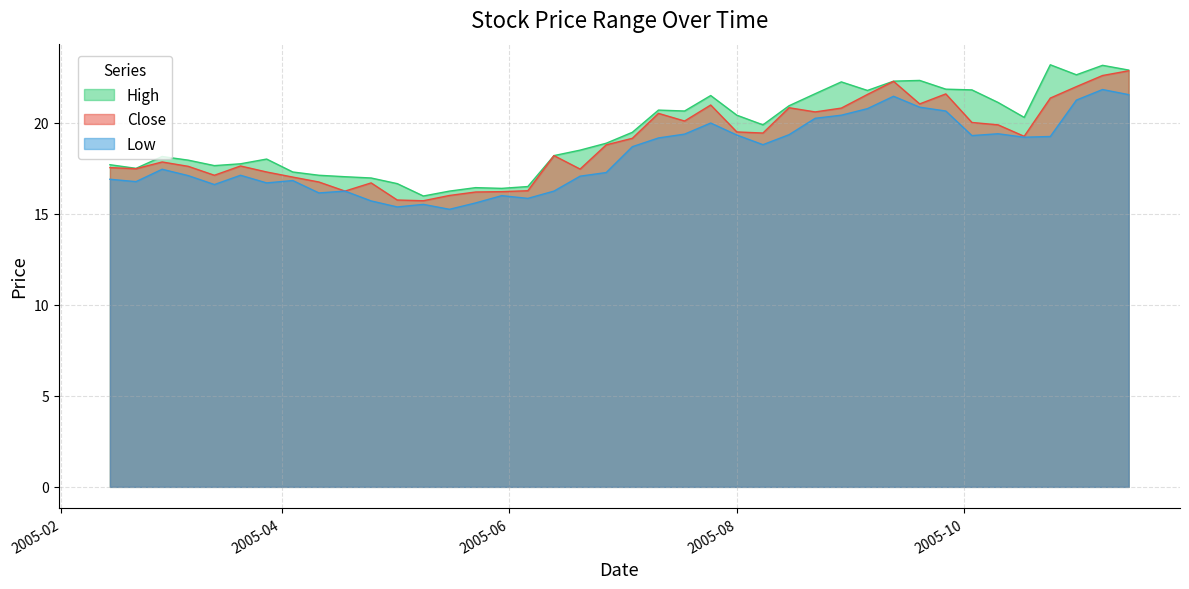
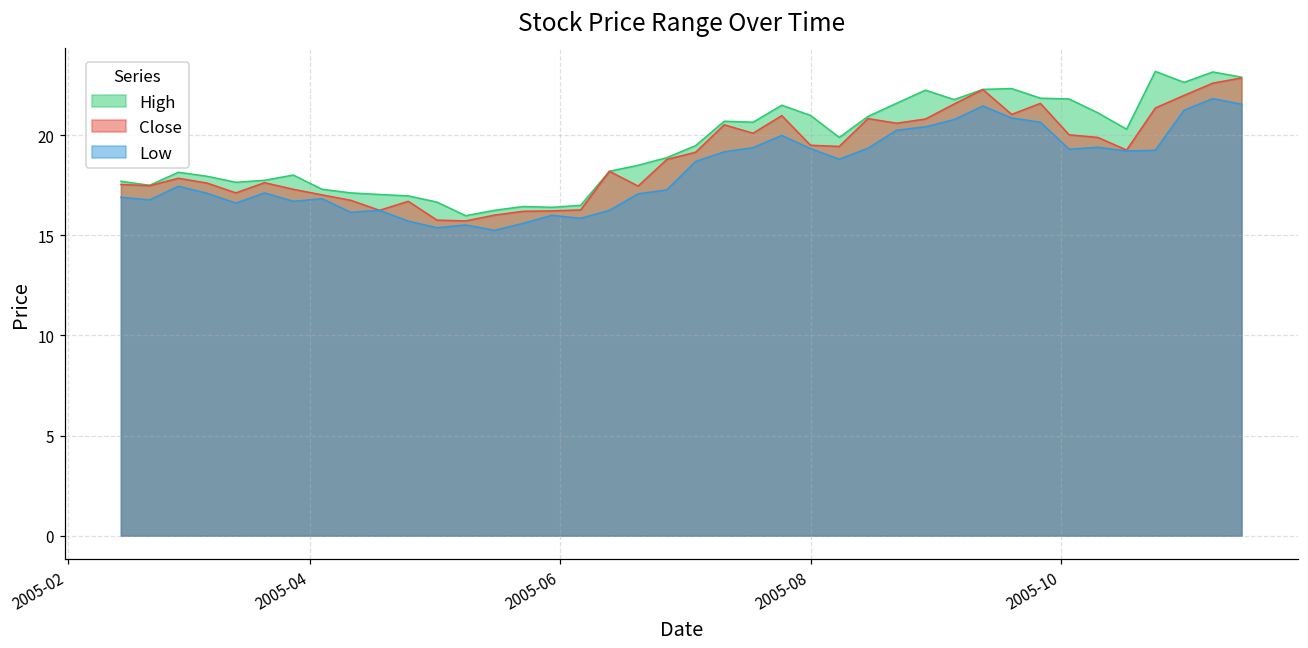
High, 2005-08: 20.4 -> 21.0
